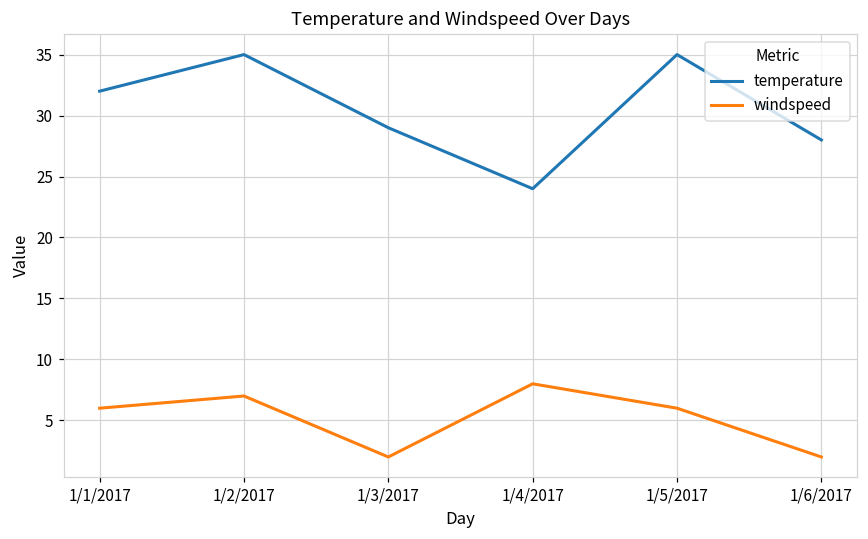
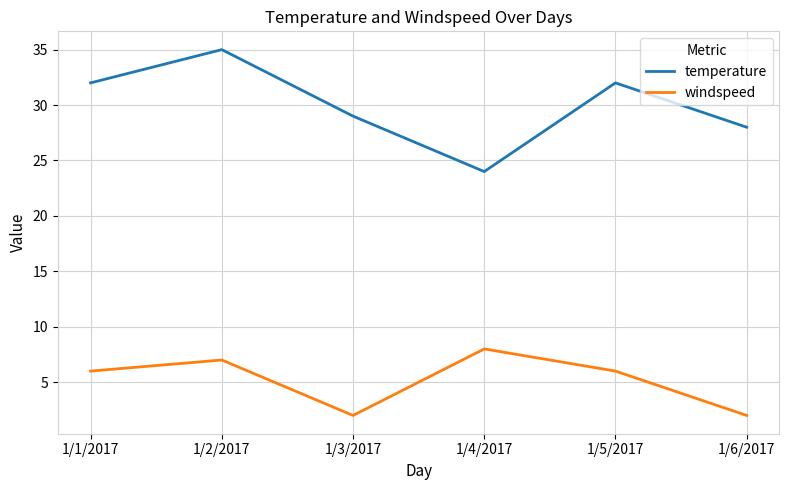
temperature, 1/5/2017: 35 -> 32
